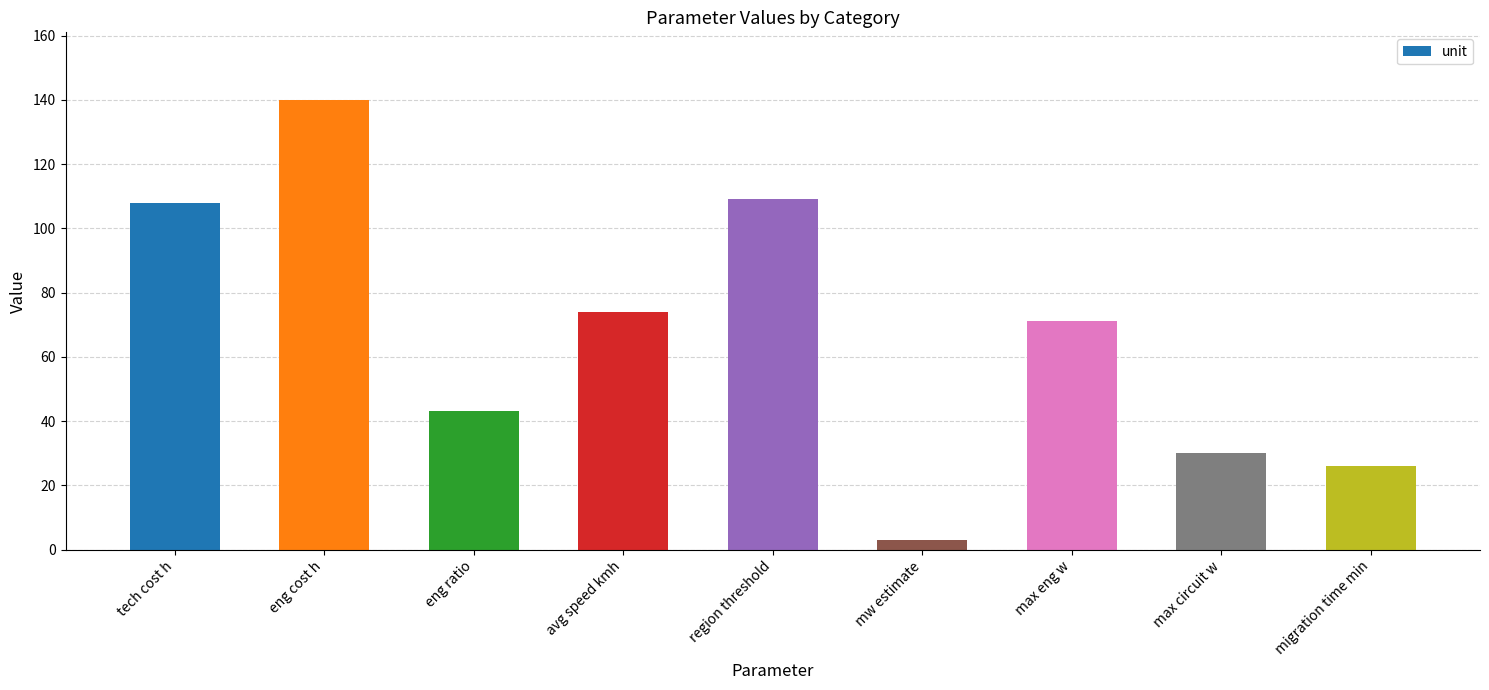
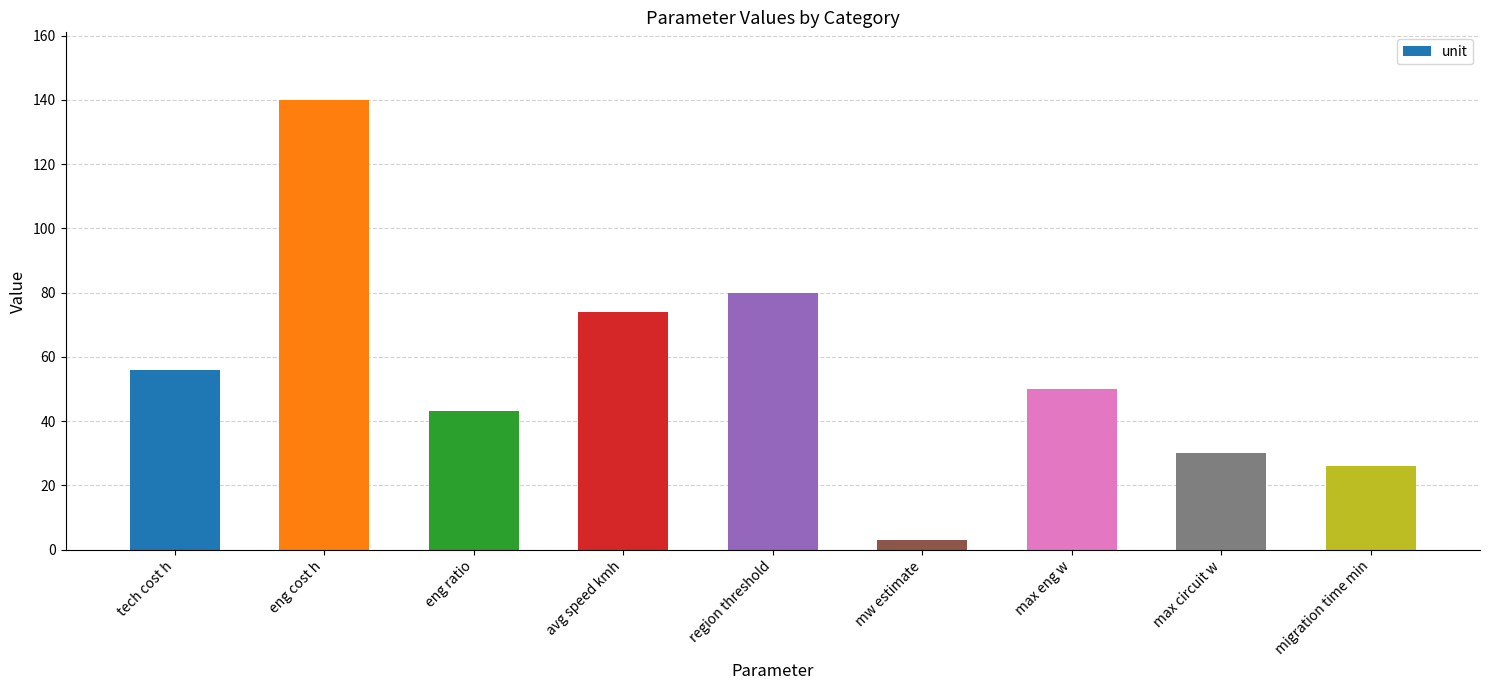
tech cost h: 108 -> 56
region threshold: 109 -> 80
max eng w: 71 -> 50
